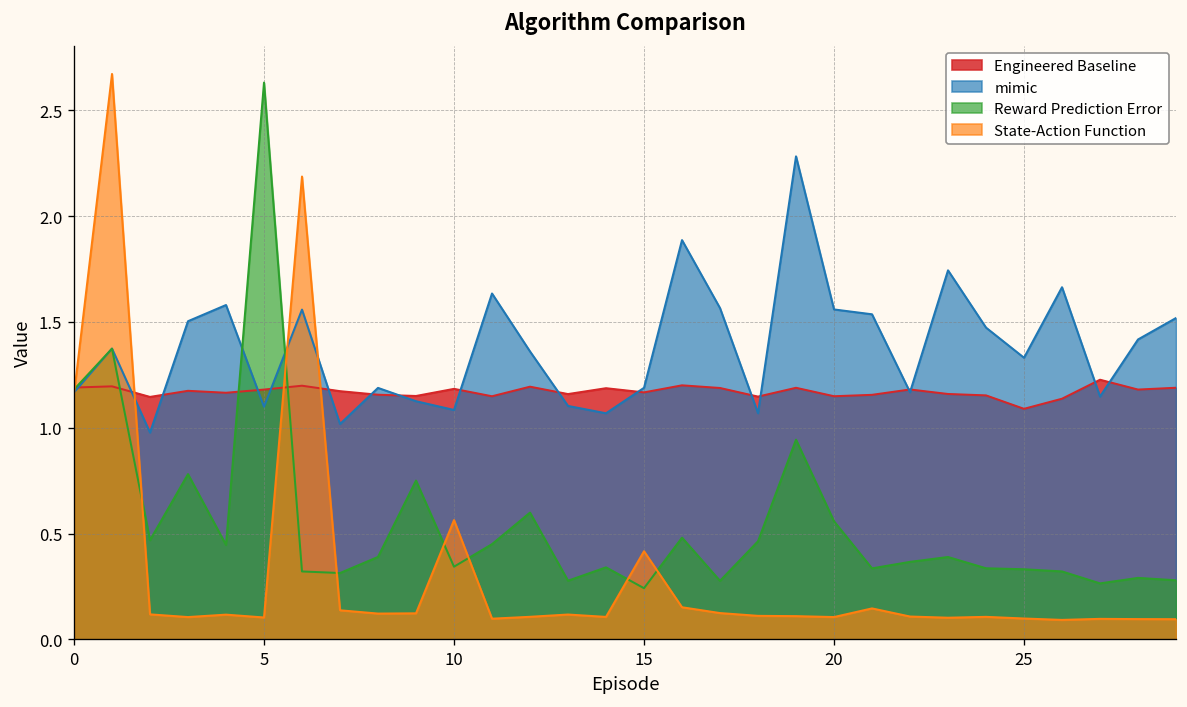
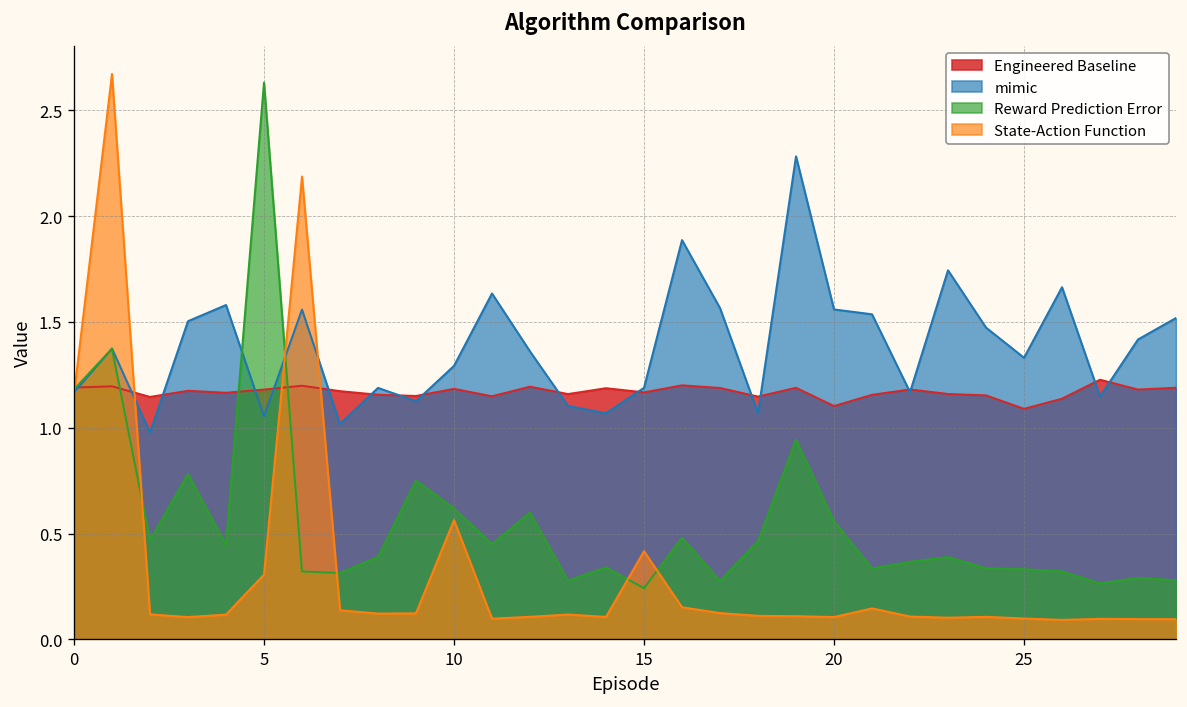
mimic, 5: 1.10 -> 1.05
State-Action Function, 5: 0.10 -> 0.31
mimic, 10: 1.08 -> 1.29
Reward Prediction Error, 10: 0.34 -> 0.62
Engineered Baseline, 20: 1.15 -> 1.10
